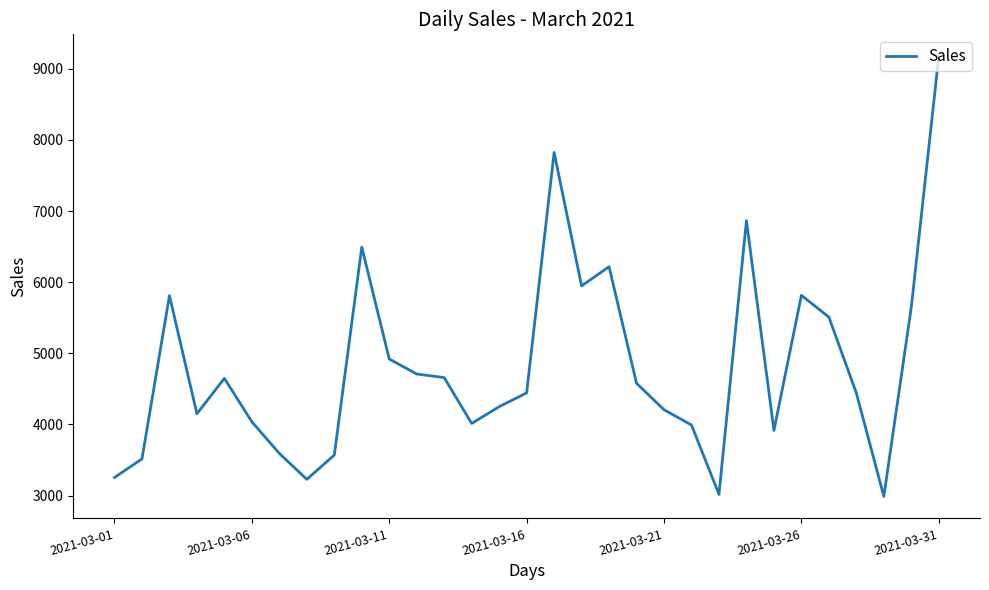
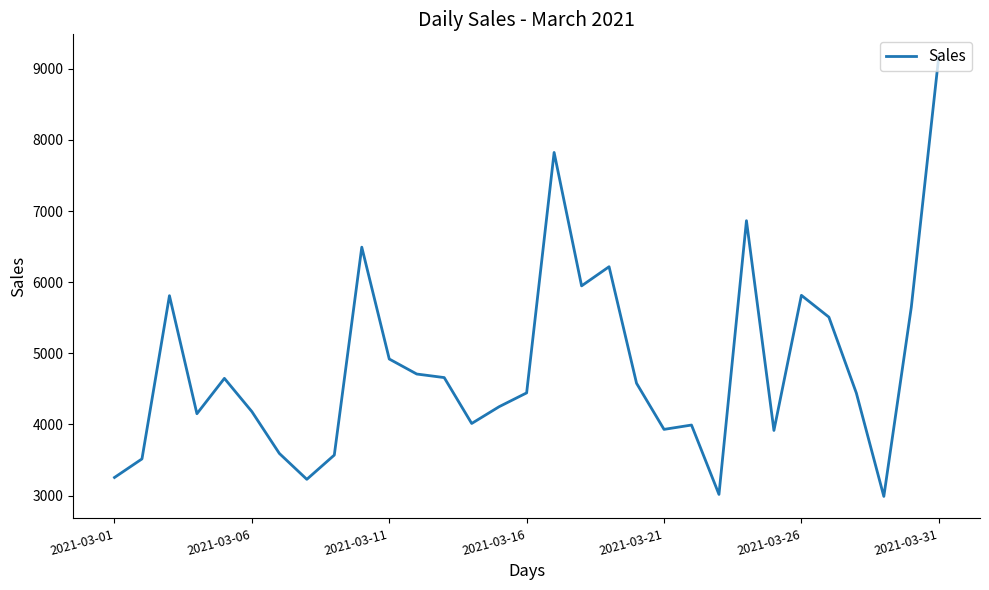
2021-03-06: 4000 -> 4200
2021-03-21: 4200 -> 3900
